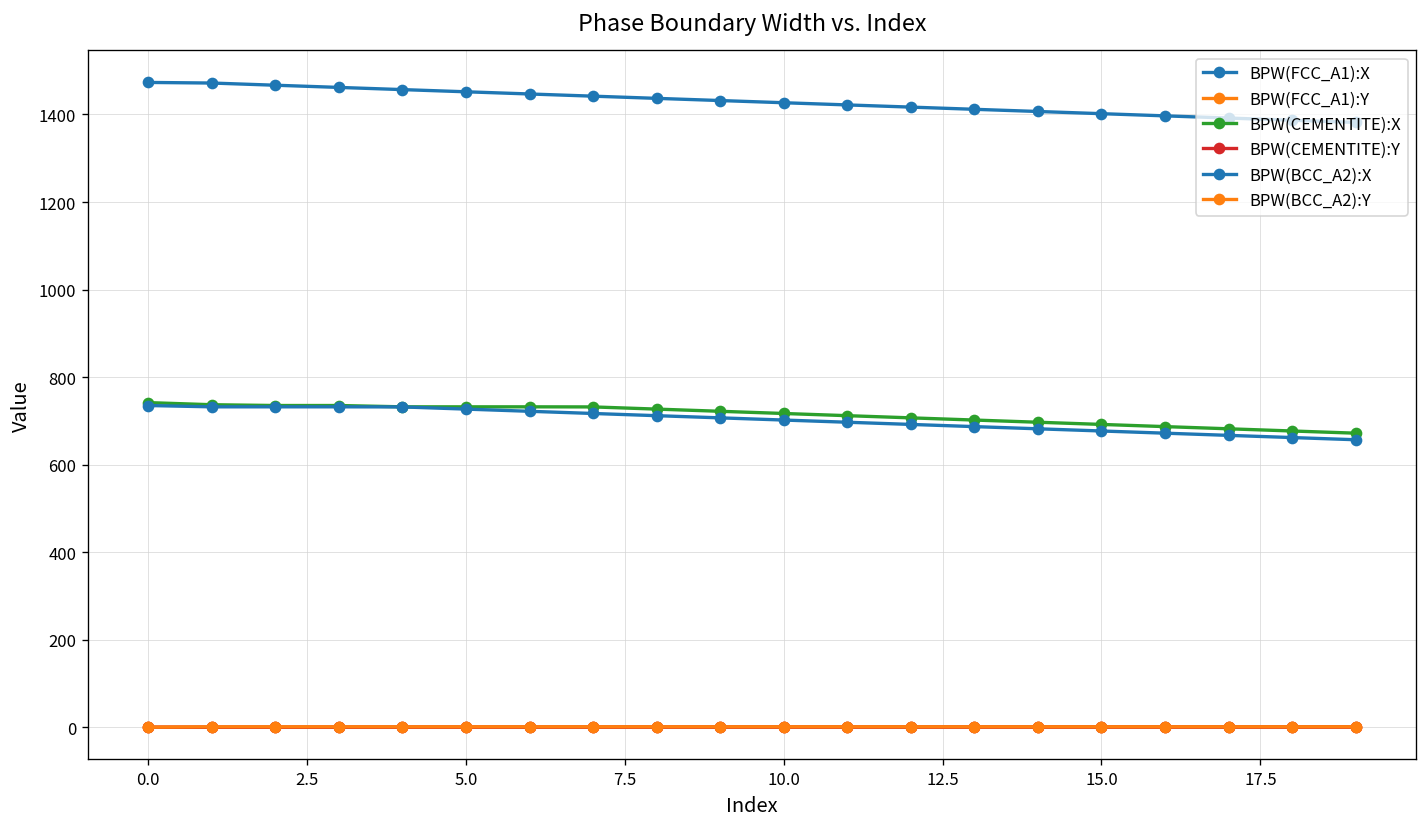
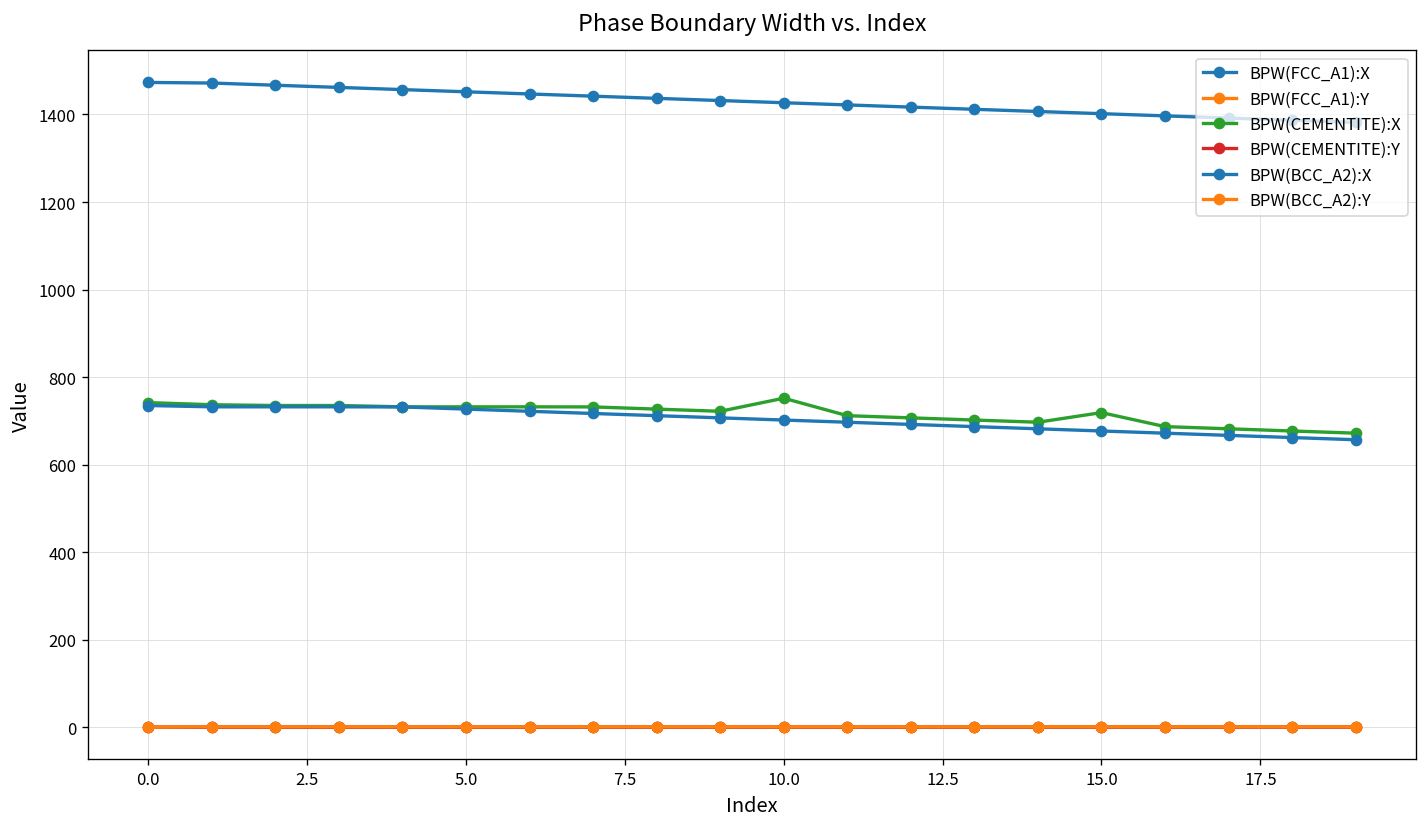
BPW(CEMENTITE):X, 10.0: 720 -> 750
BPW(CEMENTITE):X, 15.0: 690 -> 720
